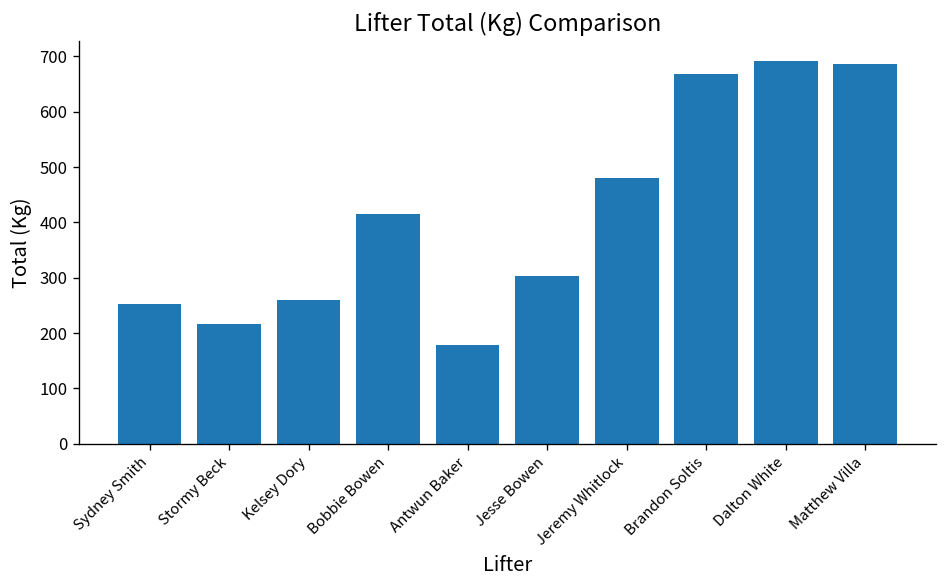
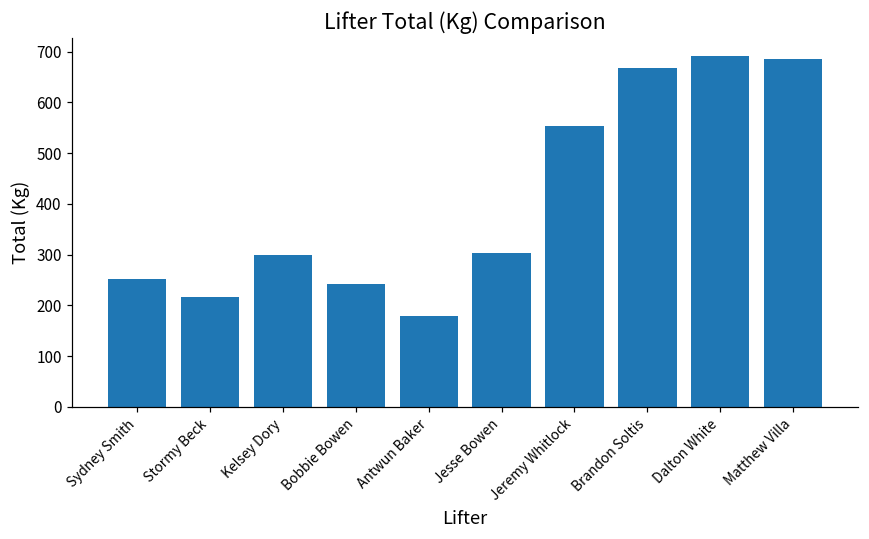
Kelsey Dory: 260 -> 300
Bobbie Bowen: 420 -> 240
Jeremy Whitlock: 480 -> 550
